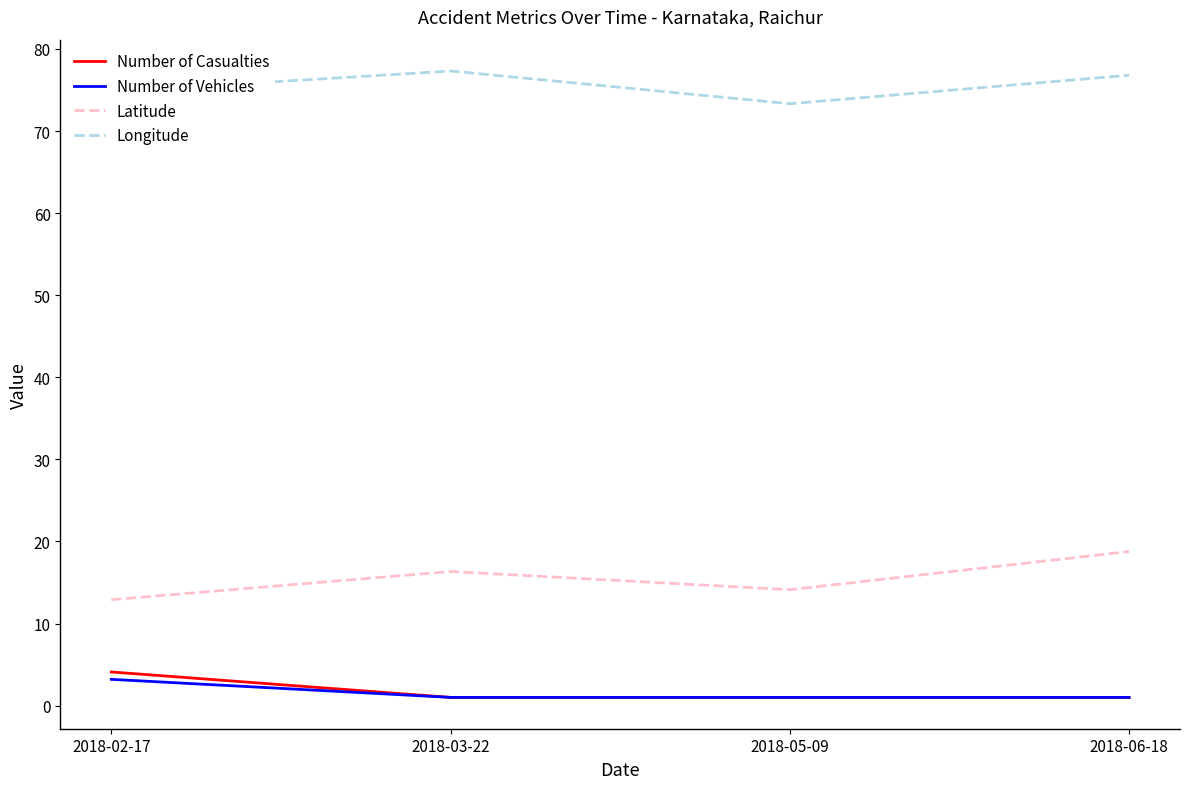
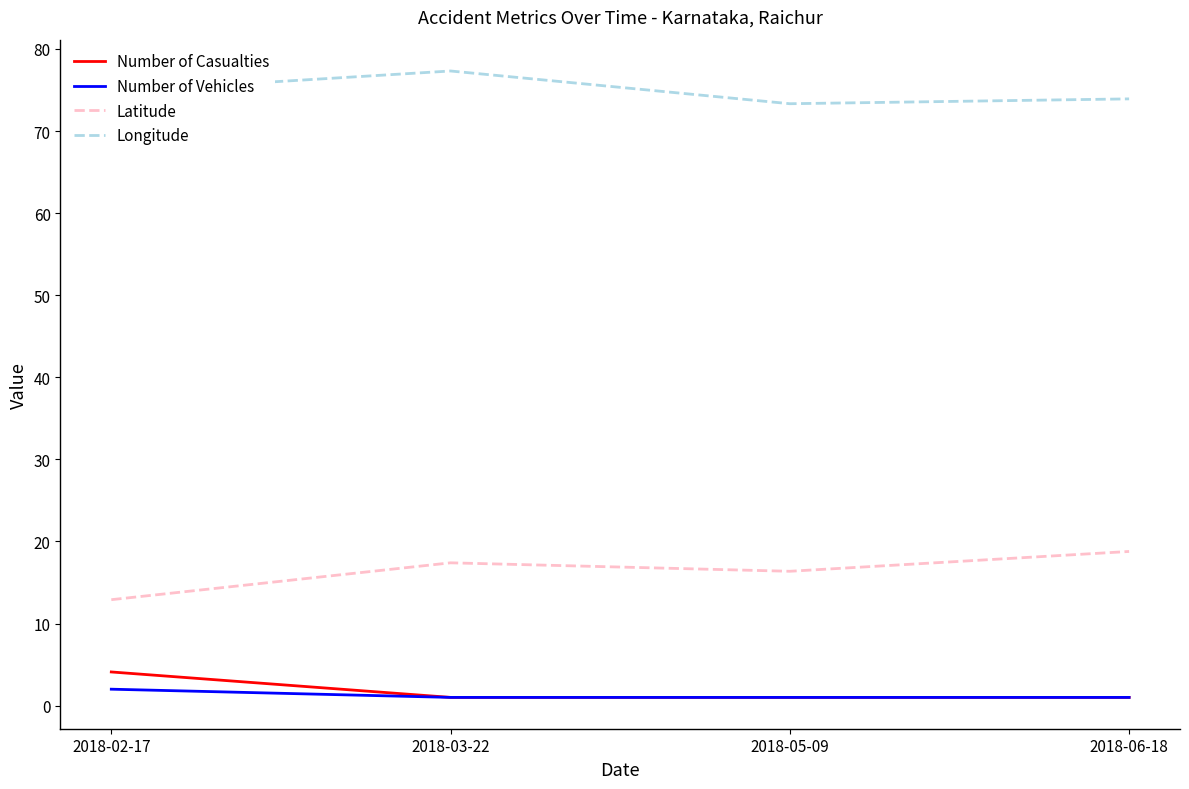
Number of Vehicles, 2018-02-17: 3 -> 2
Latitude, 2018-03-22: 16 -> 17
Latitude, 2018-05-09: 14 -> 16
Longitude, 2018-06-18: 77 -> 74
